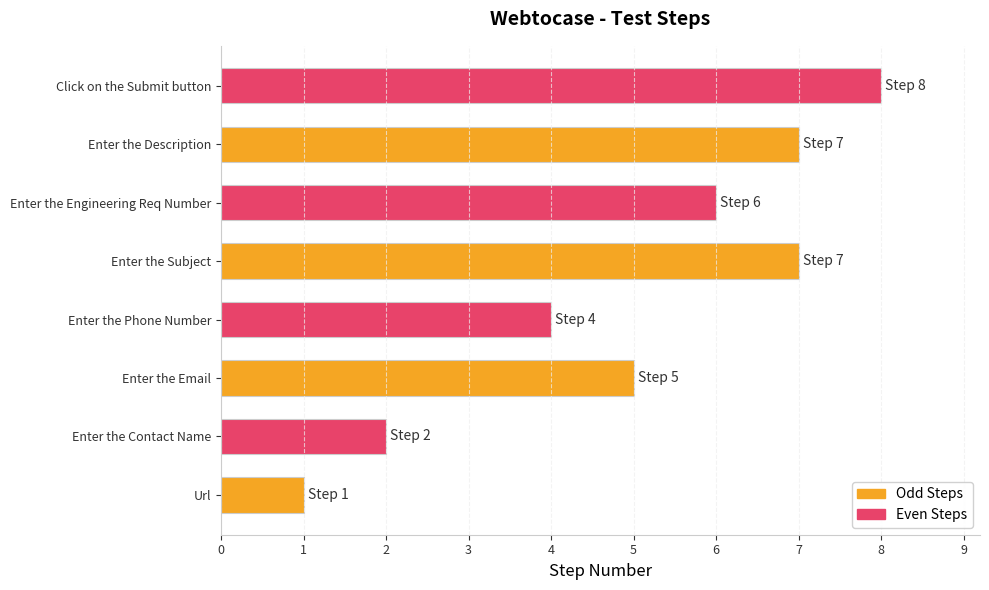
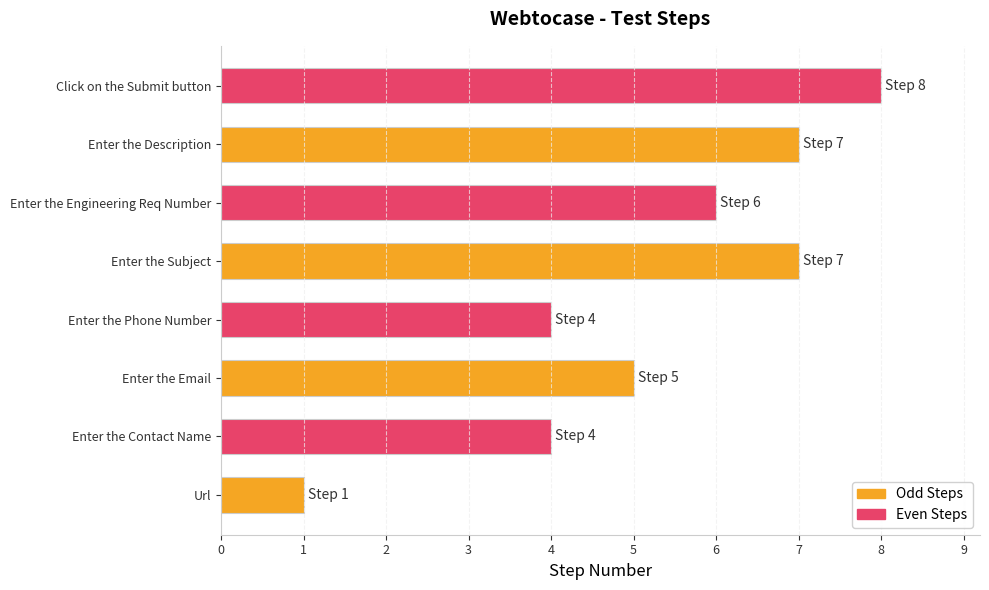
Enter the Contact Name: 2 -> 4
